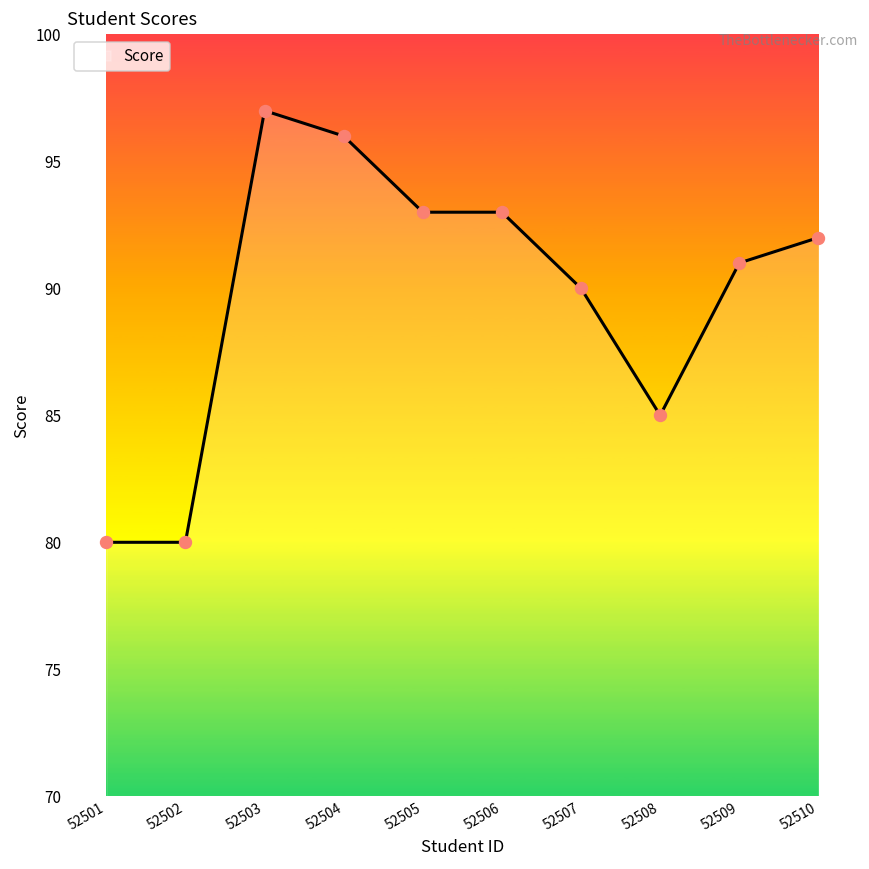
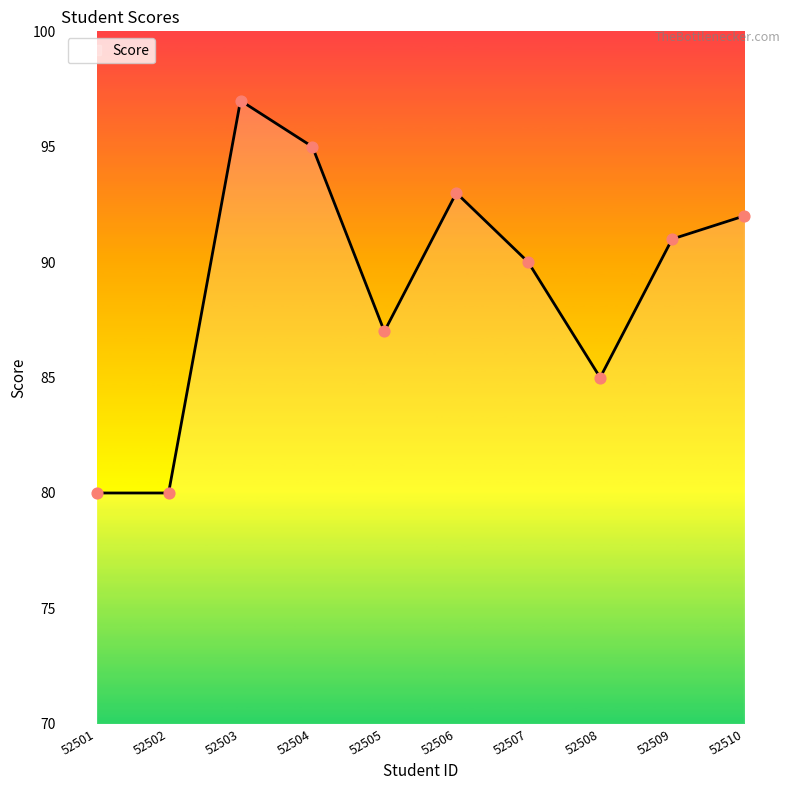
52504: 96 -> 95
52505: 93 -> 87
